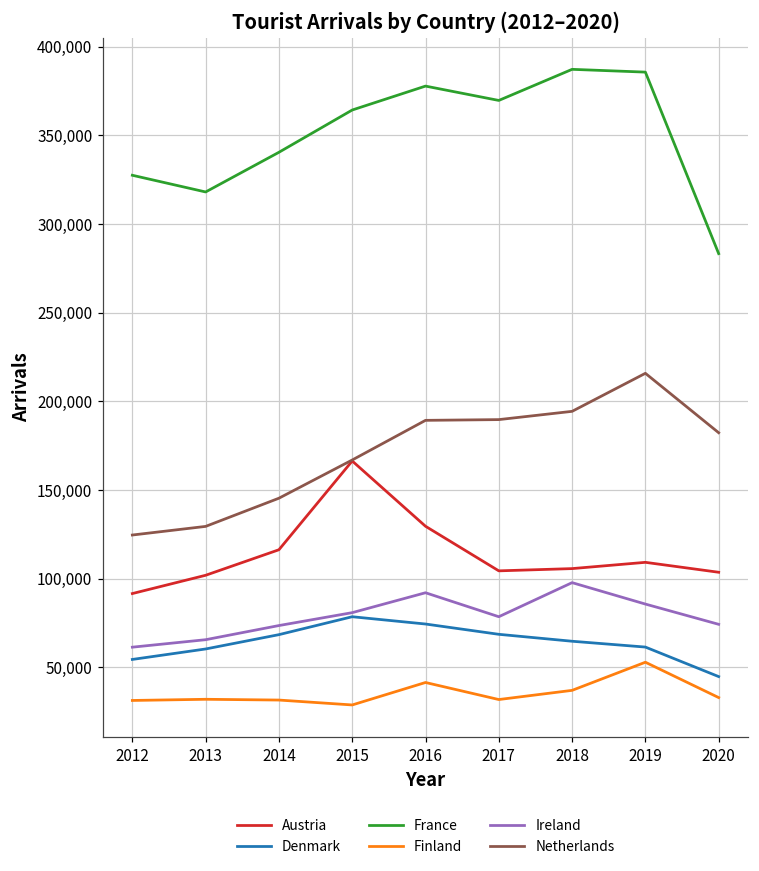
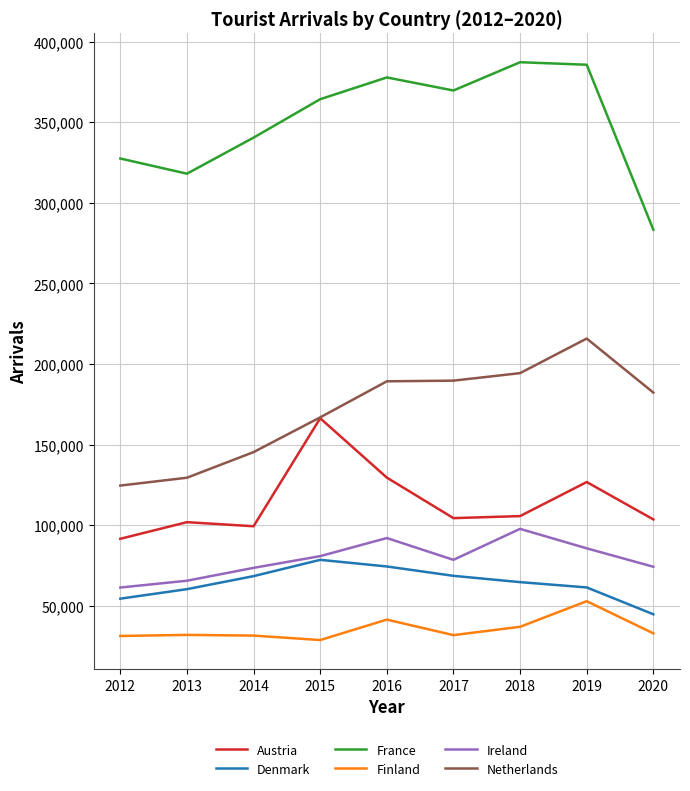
Austria, 2014: 116,000 -> 99,000
Austria, 2019: 109,000 -> 127,000
